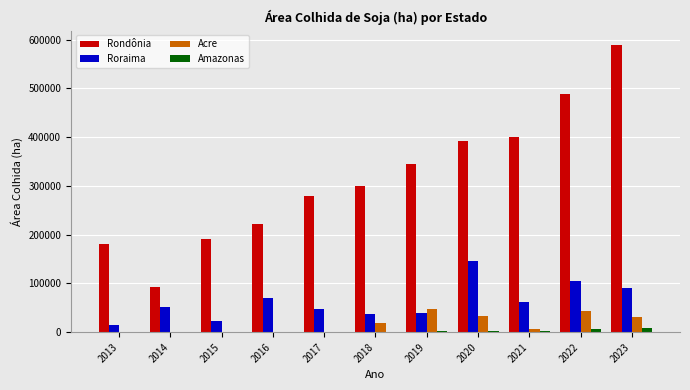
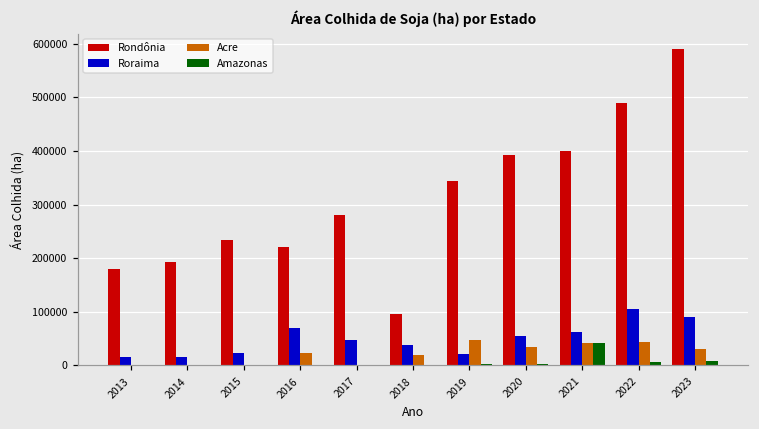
Rondônia, 2014: 90000 -> 190000
Roraima, 2014: 50000 -> 20000
Rondônia, 2015: 190000 -> 230000
Acre, 2016: 0 -> 20000
Rondônia, 2018: 300000 -> 100000
Roraima, 2019: 40000 -> 20000
Roraima, 2020: 150000 -> 60000
Acre, 2021: 10000 -> 40000
Amazonas, 2021: 0 -> 40000
